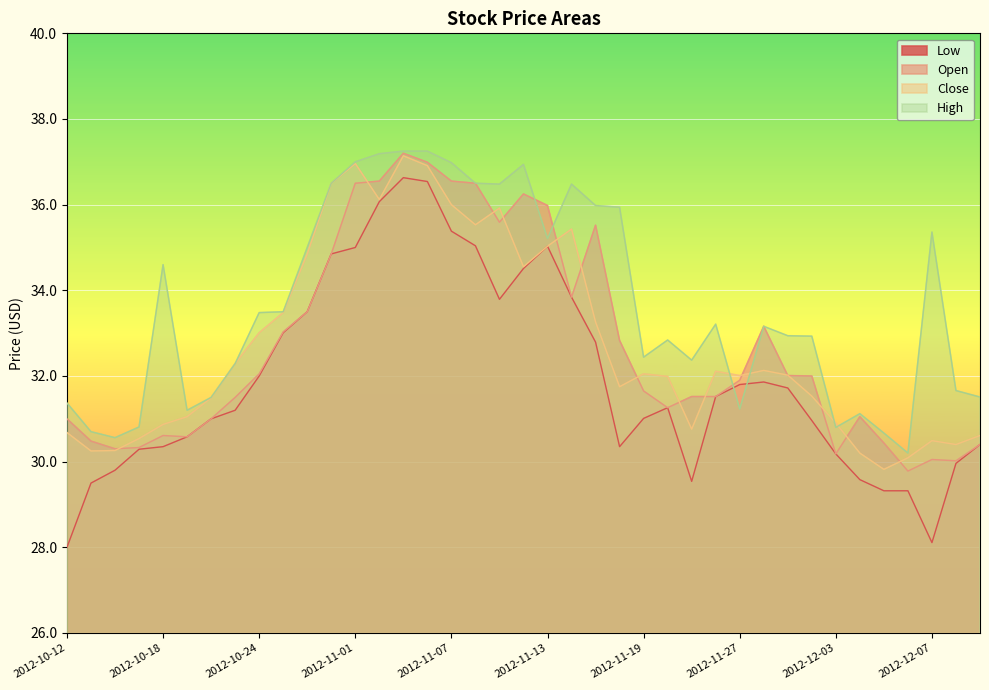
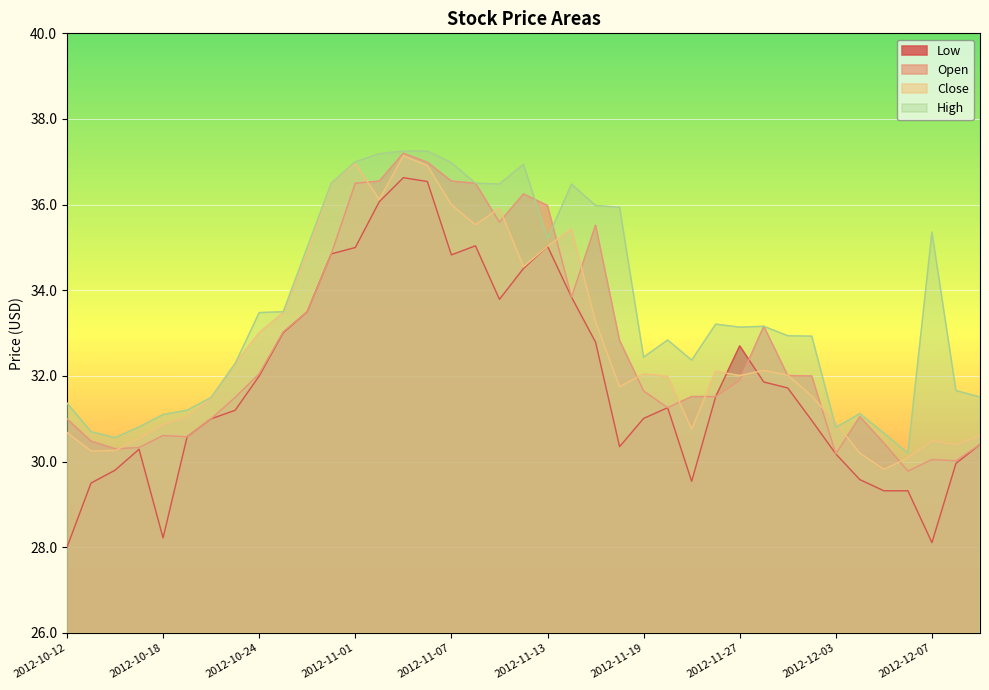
Low, 2012-10-18: 30.4 -> 28.2
High, 2012-10-18: 34.6 -> 31.1
Low, 2012-11-07: 35.4 -> 34.8
Low, 2012-11-27: 31.8 -> 32.7
High, 2012-11-27: 31.2 -> 33.1
